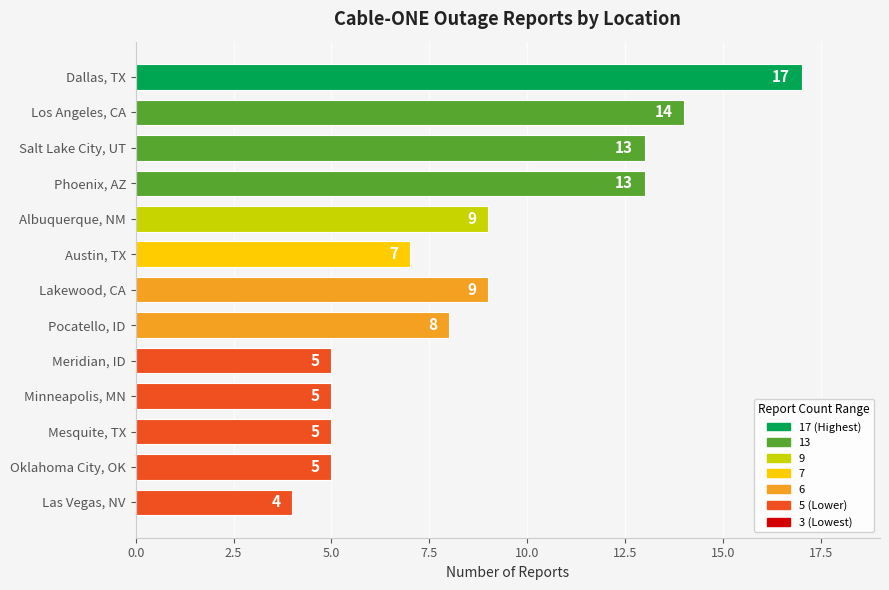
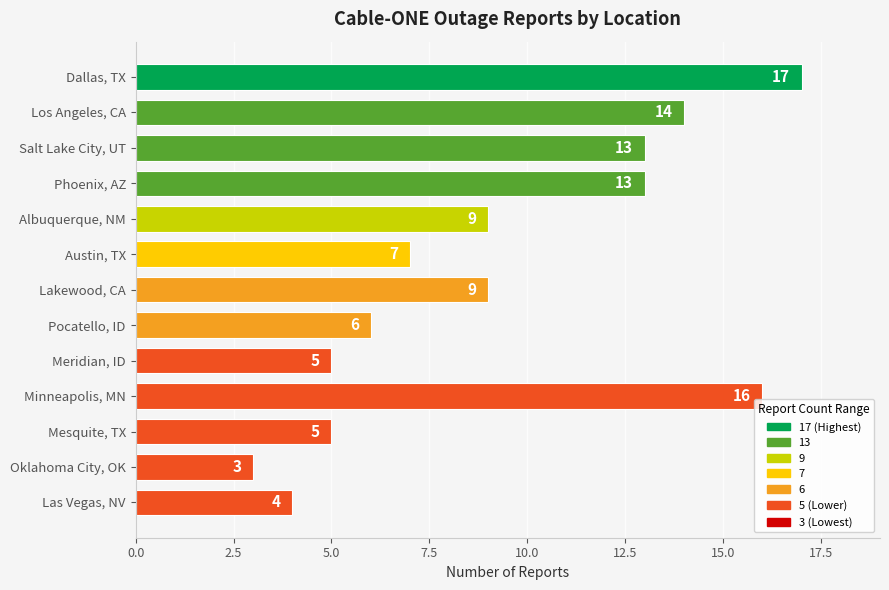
Pocatello, ID: 8 -> 6
Minneapolis, MN: 5 -> 16
Oklahoma City, OK: 5 -> 3
